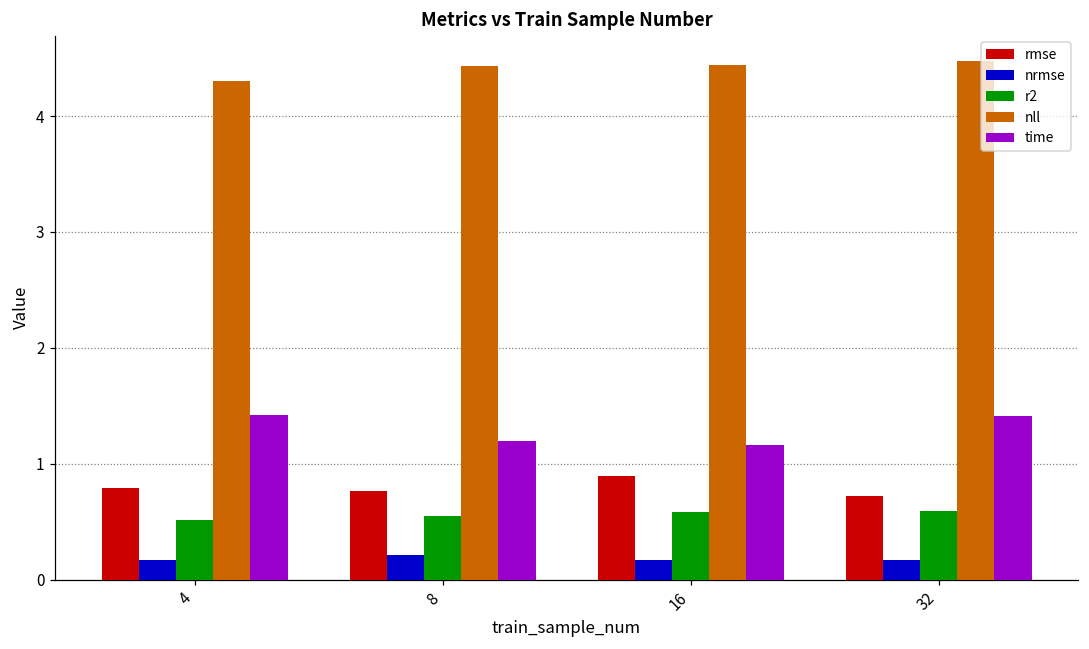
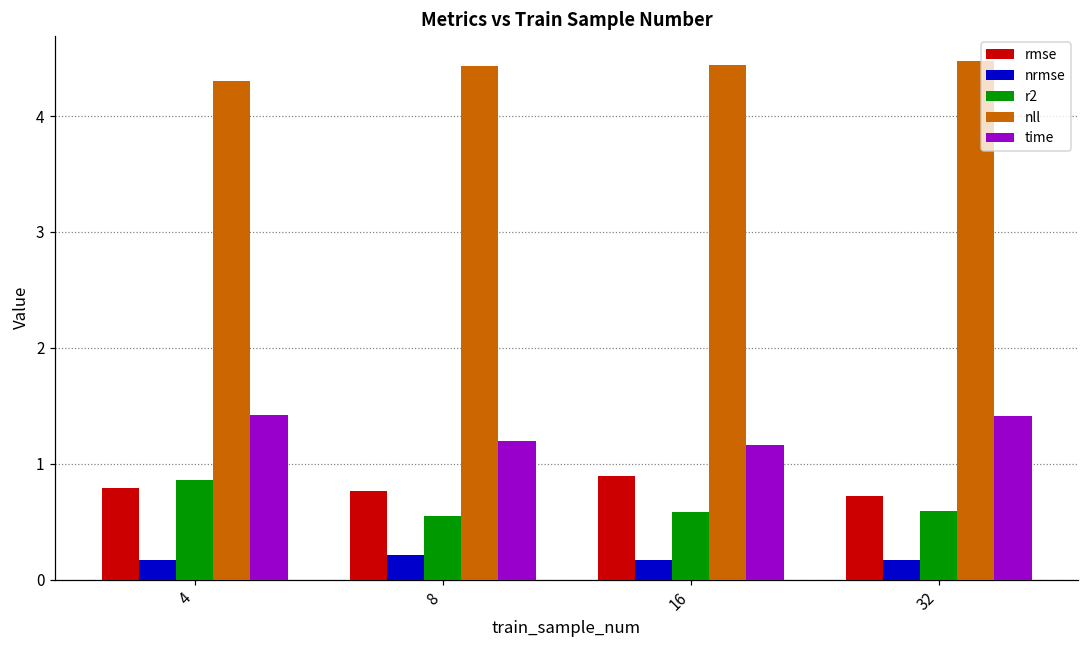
r2, 4: 0.52 -> 0.86
